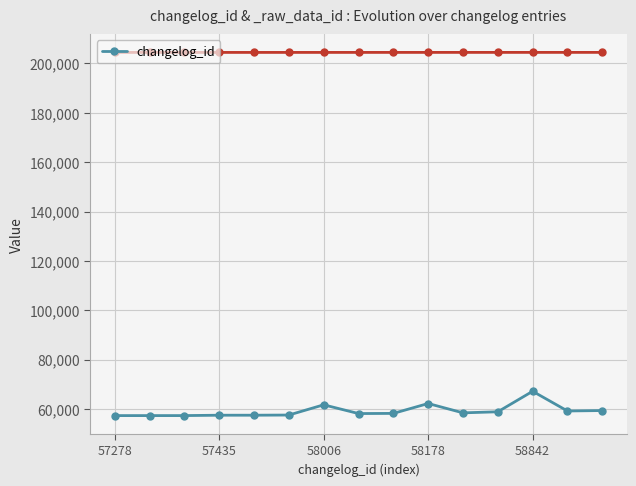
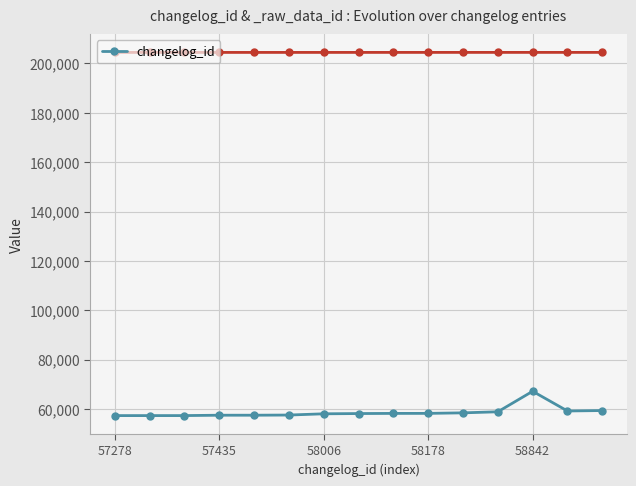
changelog_id, 58006: 62,000 -> 58,000
changelog_id, 58178: 62,000 -> 58,000
